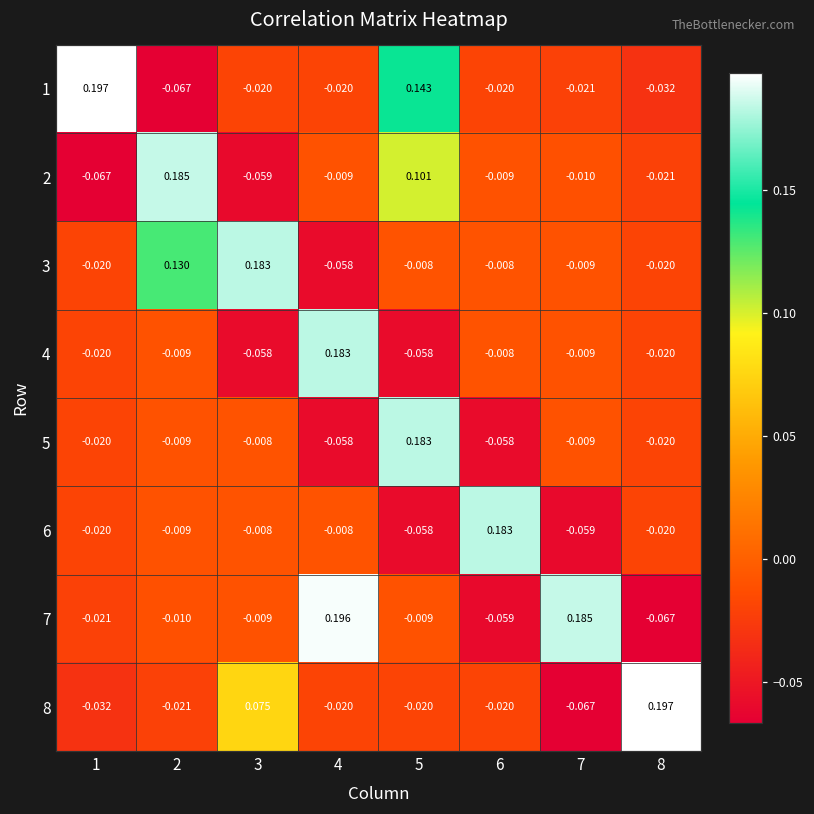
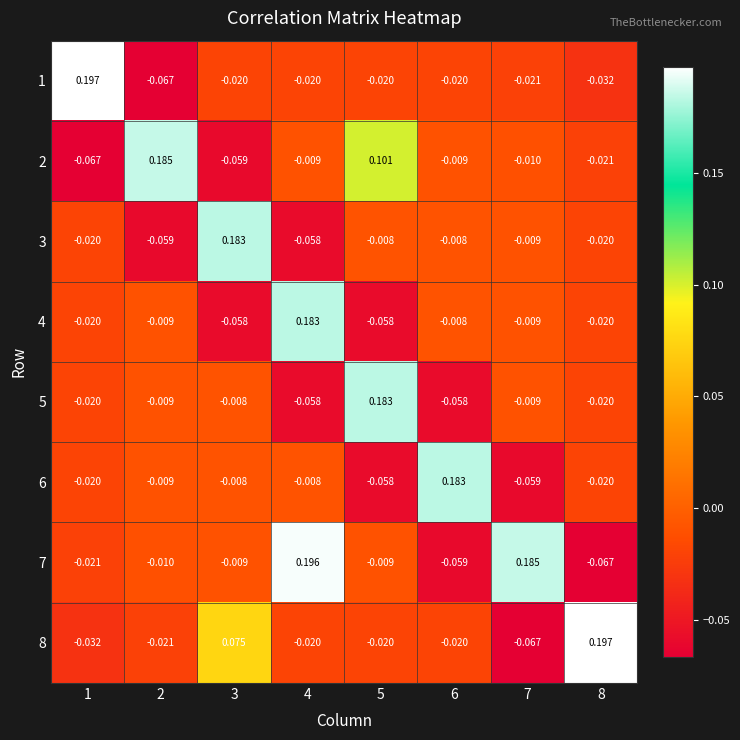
1, 5: 0.143 -> -0.020
3, 2: 0.130 -> -0.059
